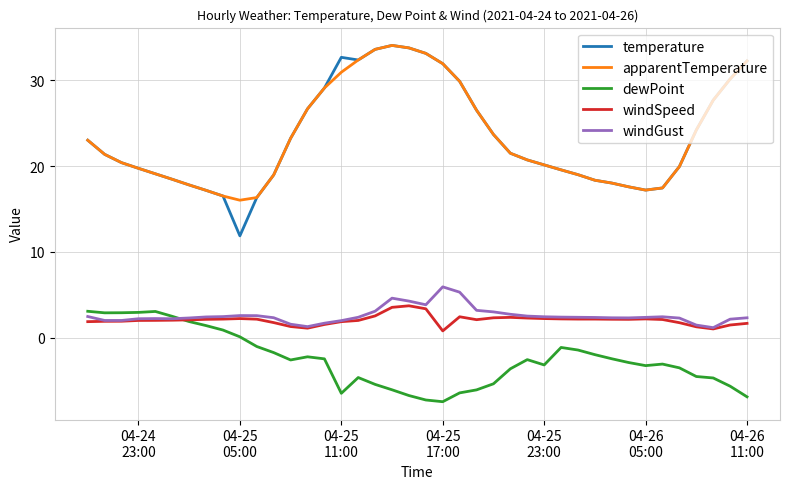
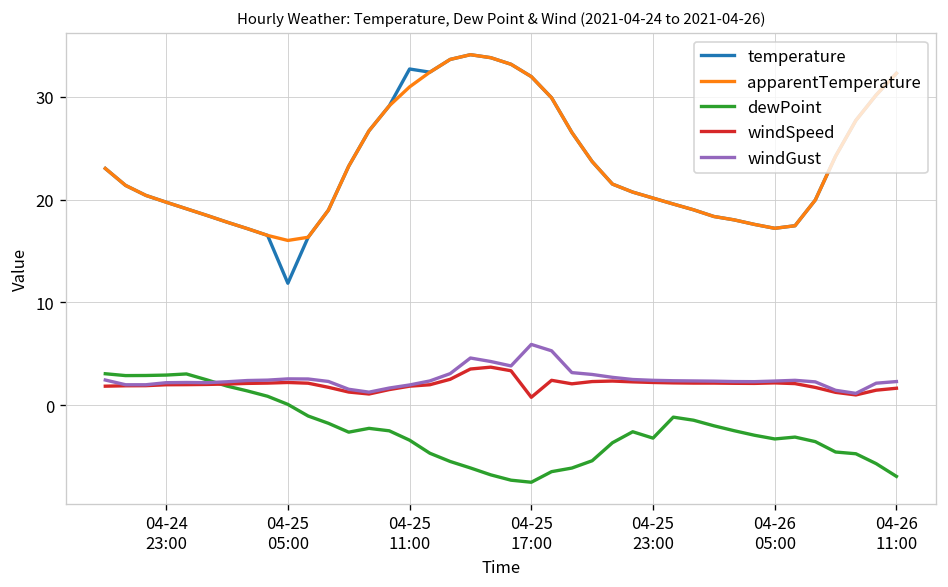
dewPoint, 04-25 11:00: -7 -> -3
